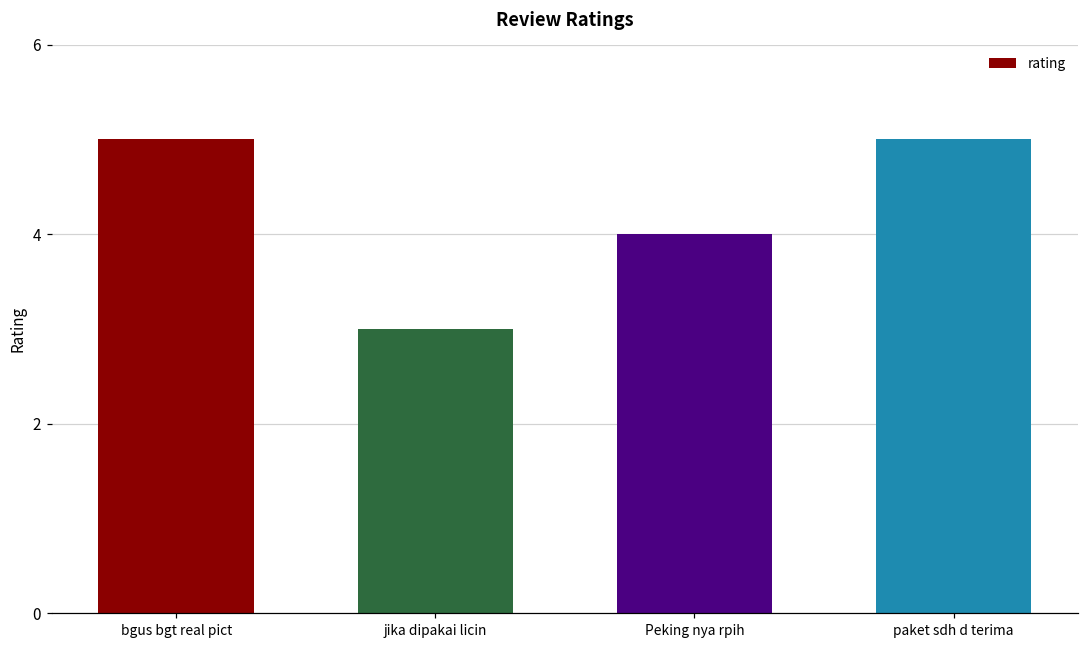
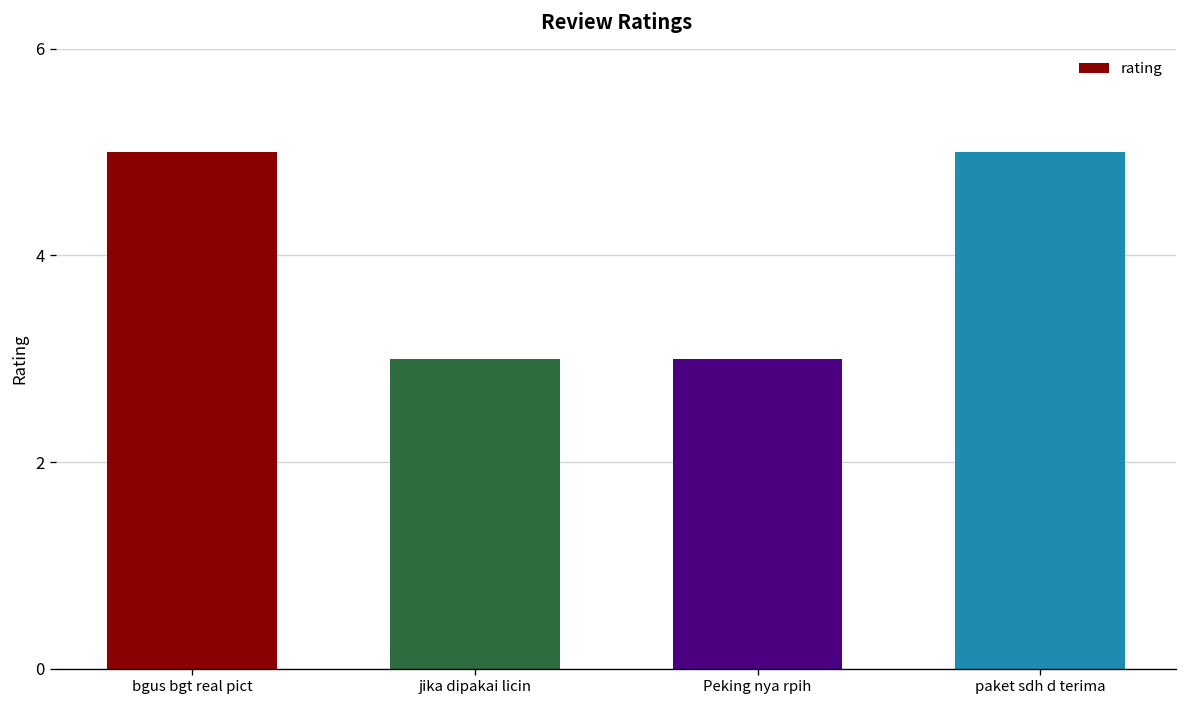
Peking nya rpih: 4 -> 3
